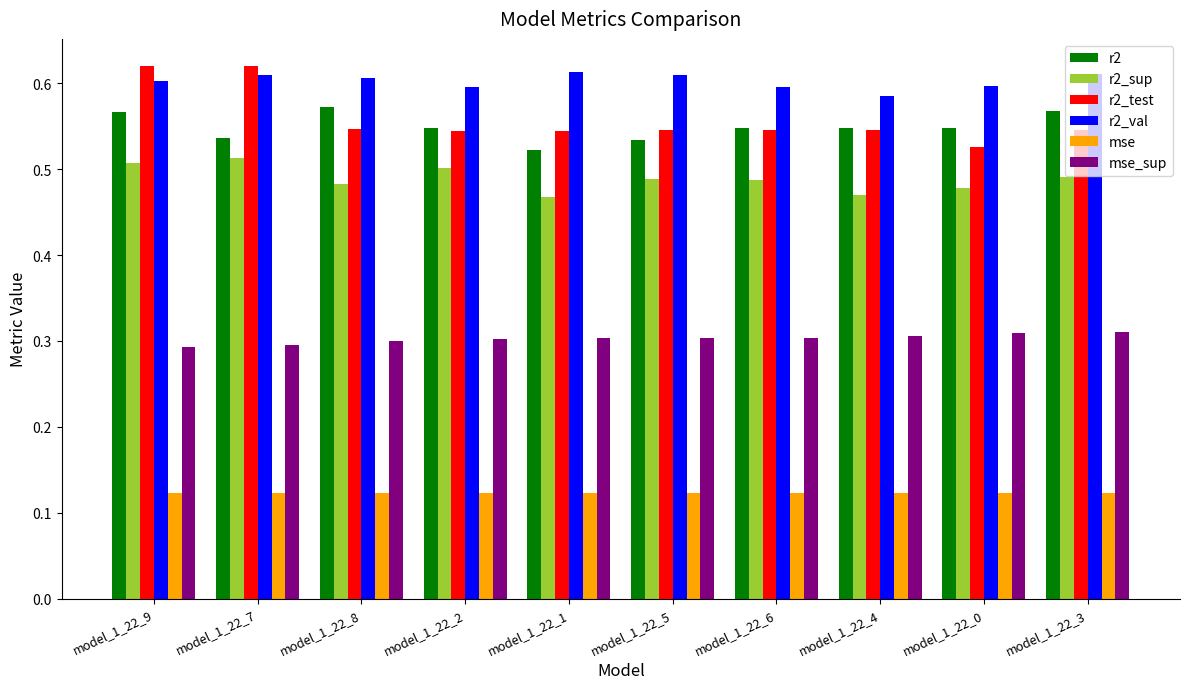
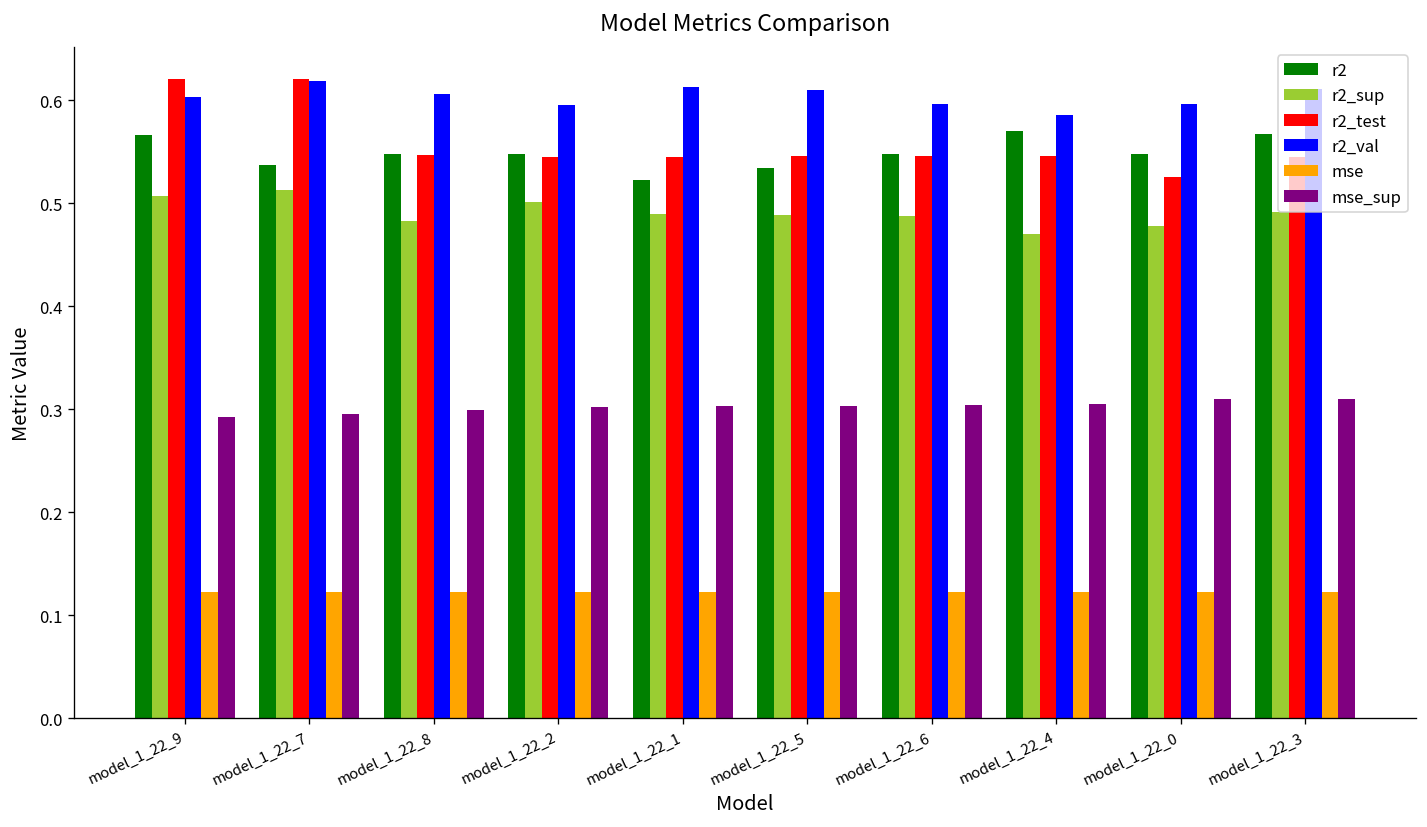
r2_val, model_1_22_7: 0.61 -> 0.62
r2, model_1_22_8: 0.57 -> 0.55
r2_sup, model_1_22_1: 0.47 -> 0.49
r2, model_1_22_4: 0.55 -> 0.57
